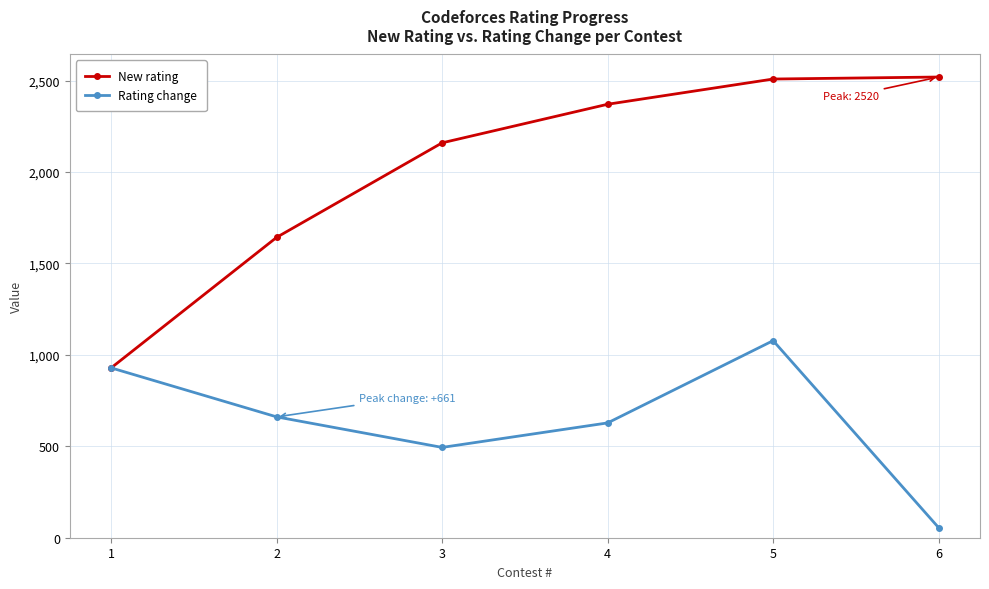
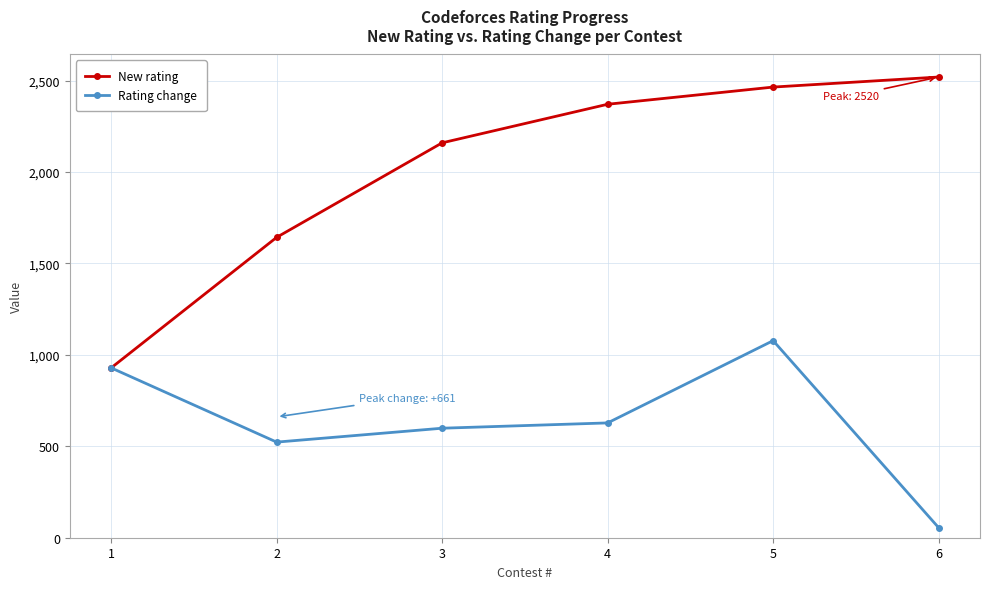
Rating change, 2: 660 -> 520
Rating change, 3: 490 -> 600
New rating, 5: 2,510 -> 2,470
